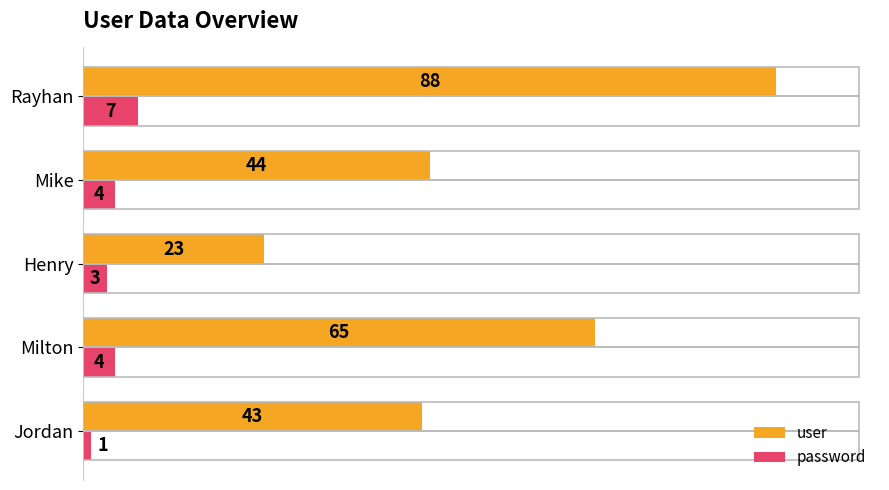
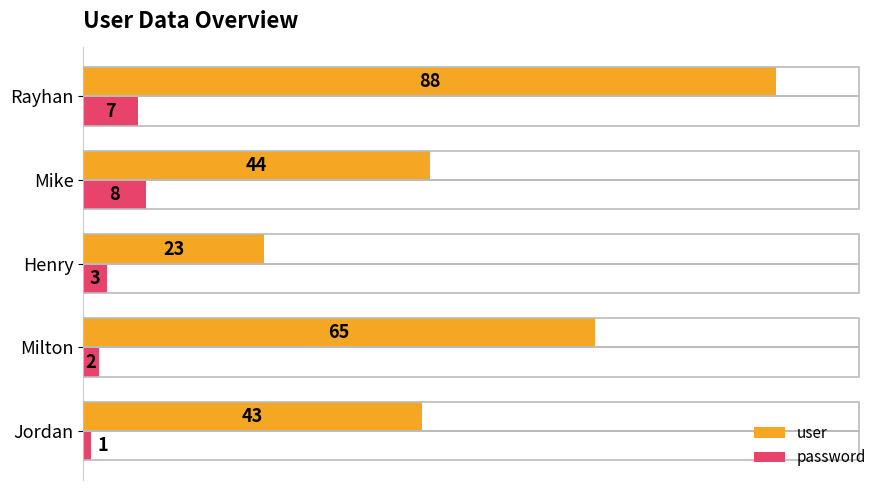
password, Mike: 4 -> 8
password, Milton: 4 -> 2
